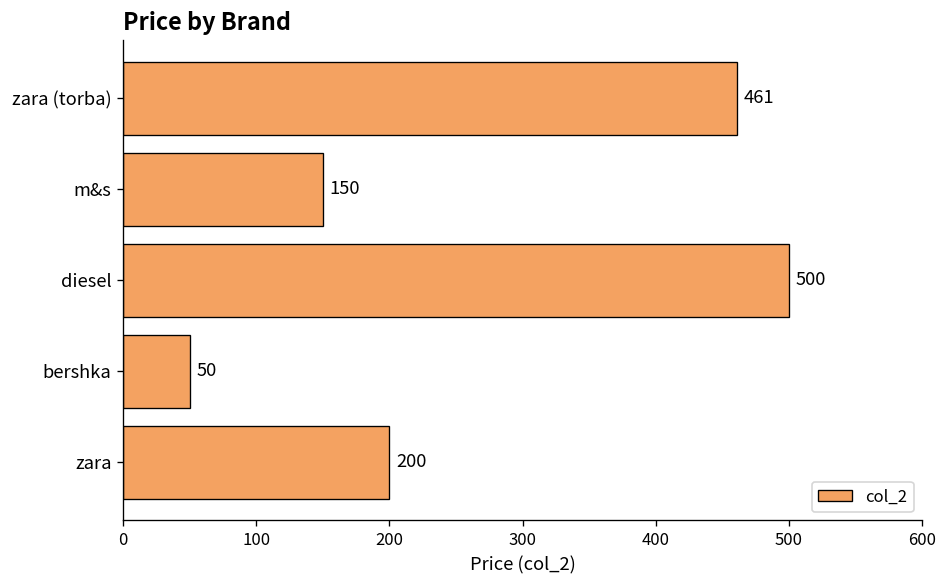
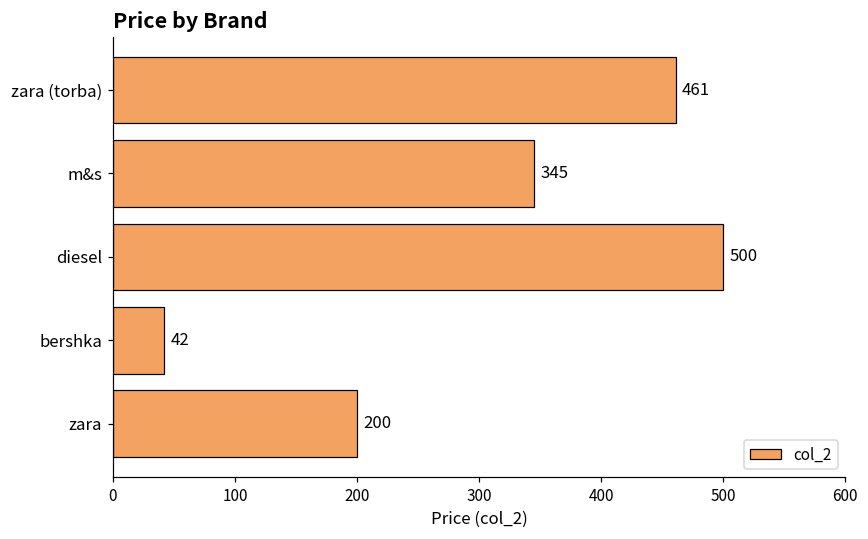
m&s: 150 -> 345
bershka: 50 -> 42
